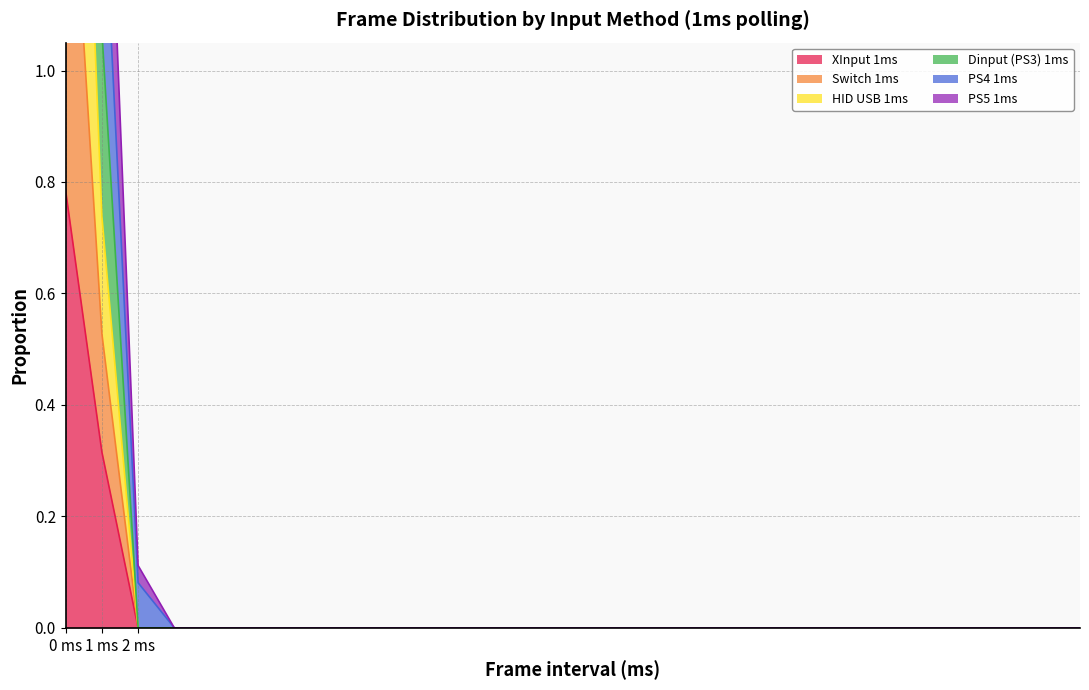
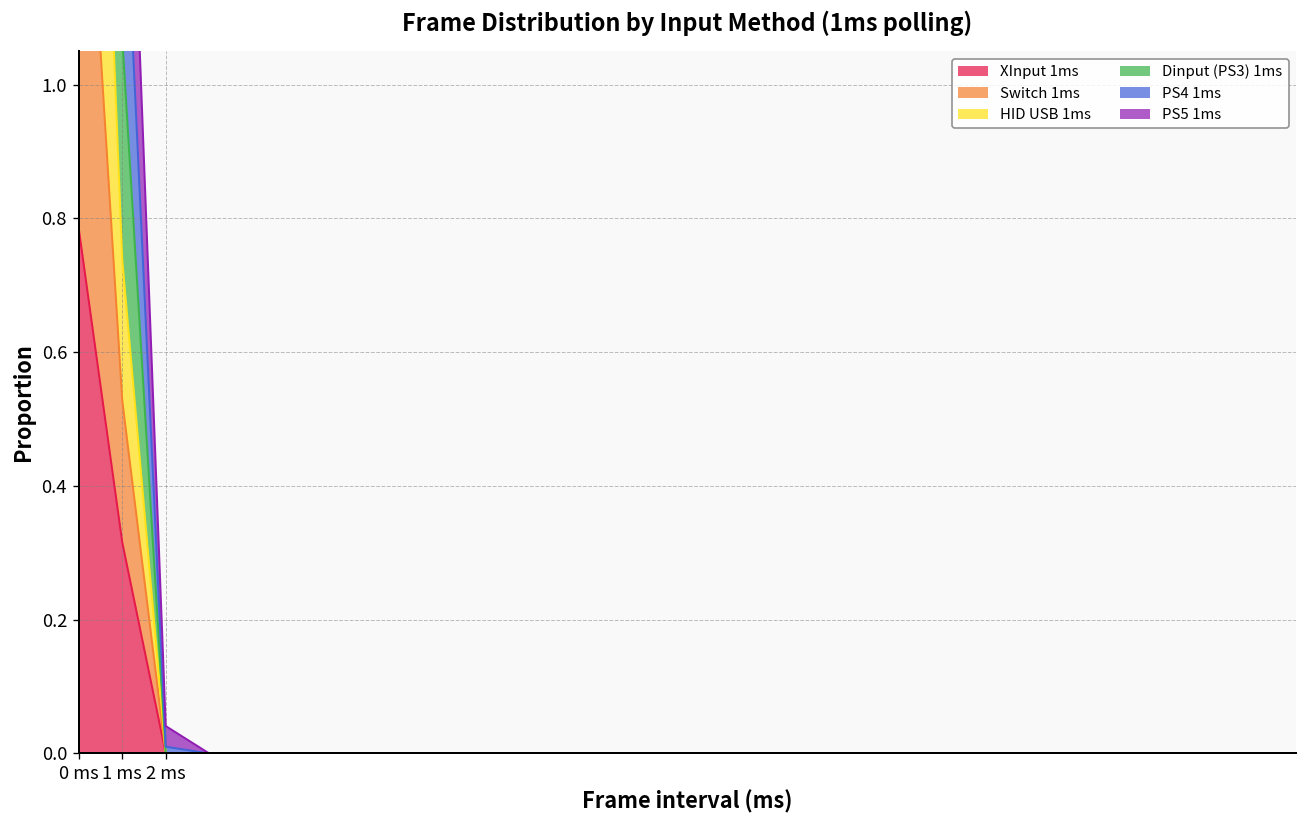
PS4 1ms, 2 ms: 0.08 -> 0.01
